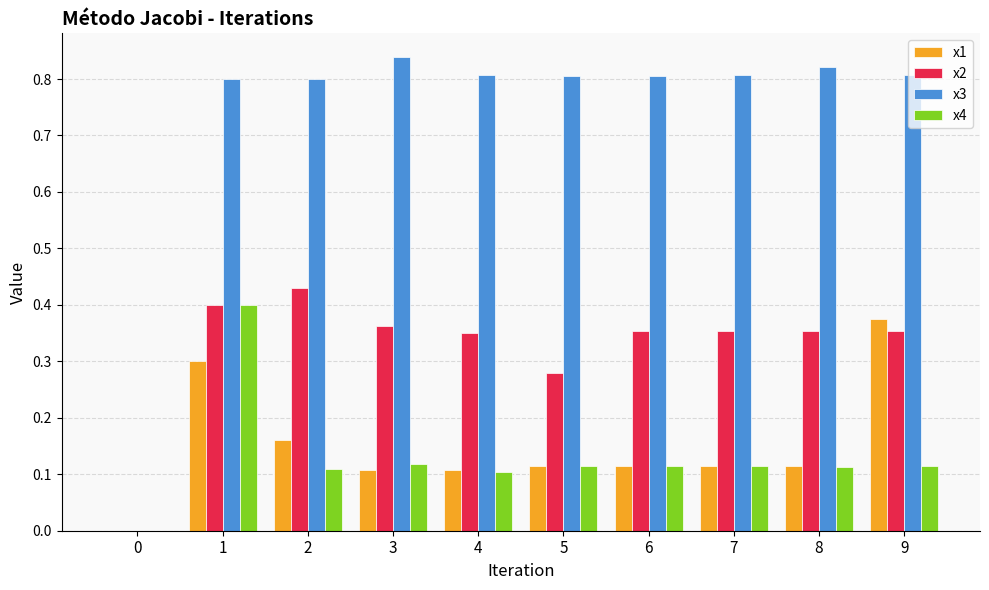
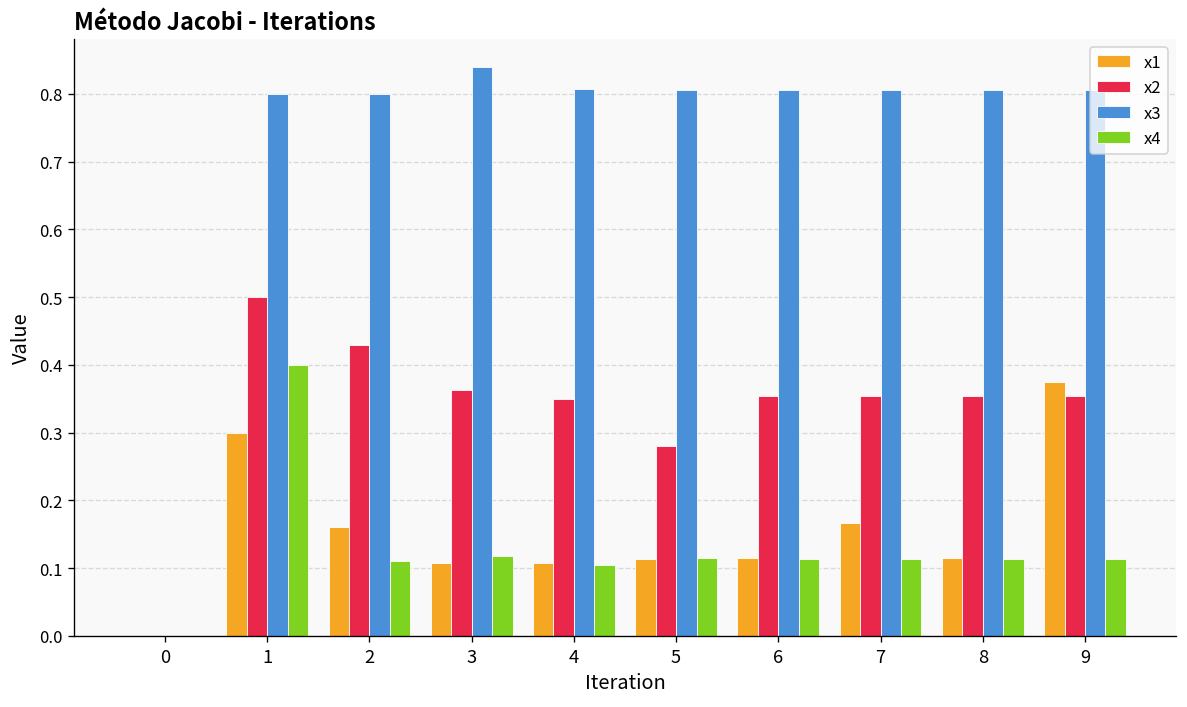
x2, 1: 0.4 -> 0.5
x1, 7: 0.11 -> 0.17
x3, 8: 0.82 -> 0.81
